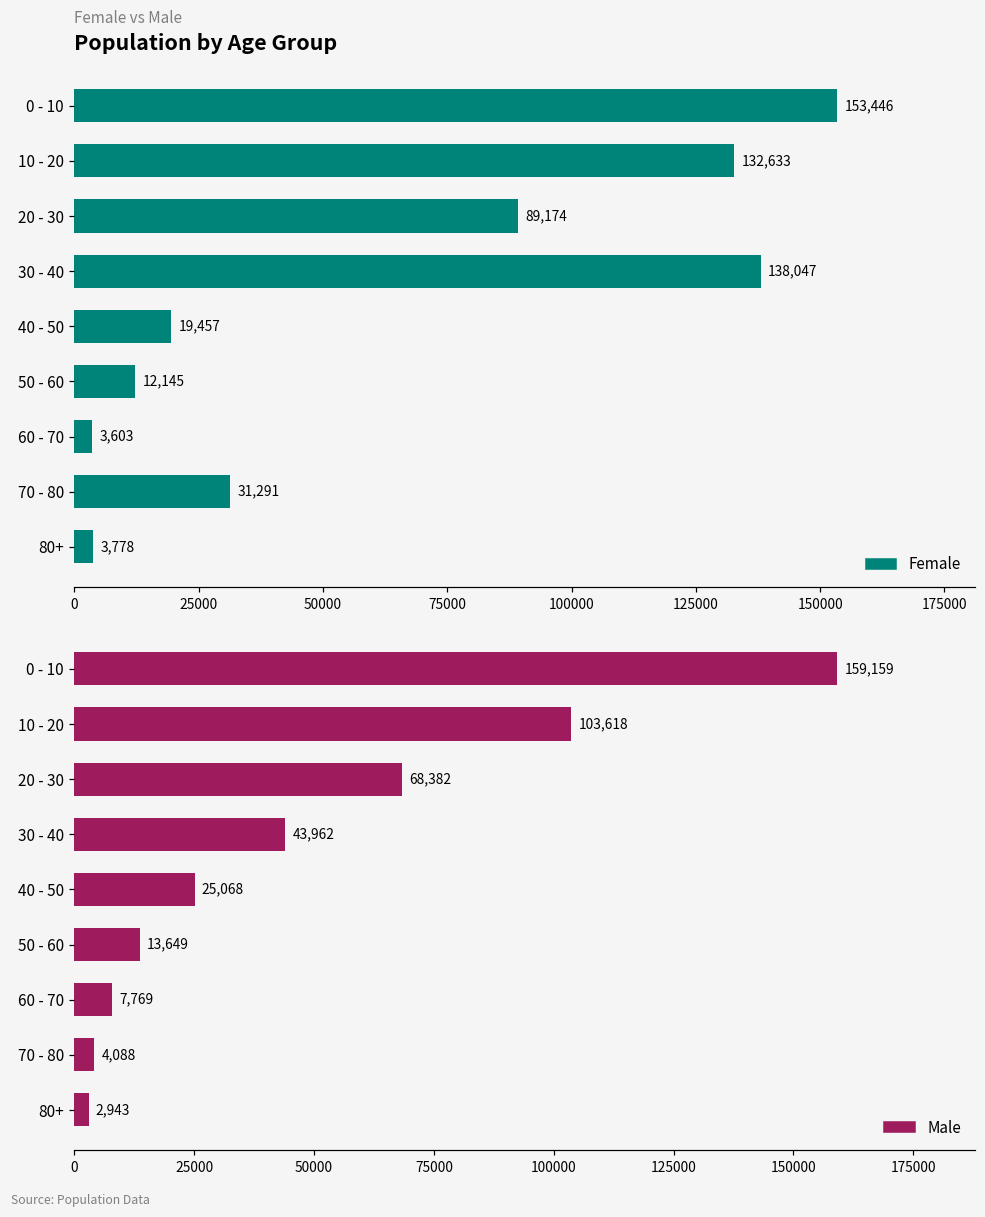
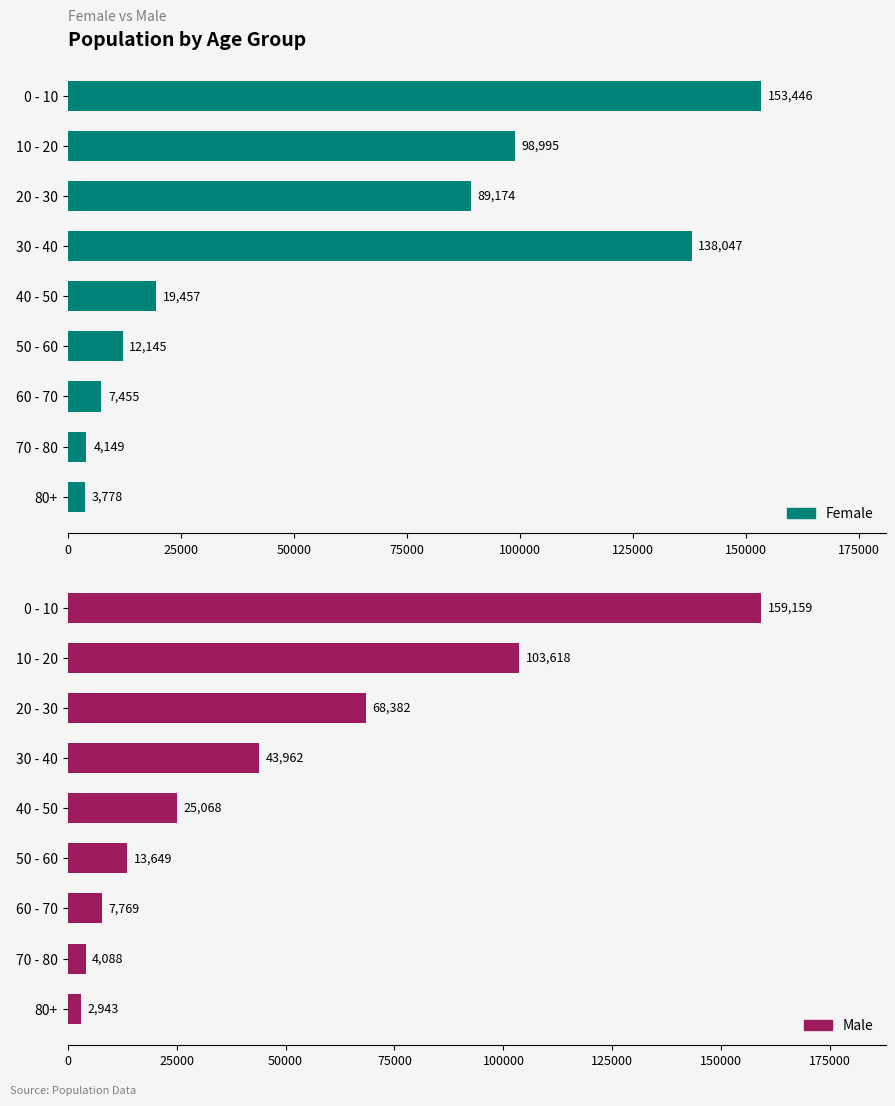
Population by Age Group, 10 - 20: 132,633 -> 98,995
Population by Age Group, 60 - 70: 3,603 -> 7,455
Population by Age Group, 70 - 80: 31,291 -> 4,149
